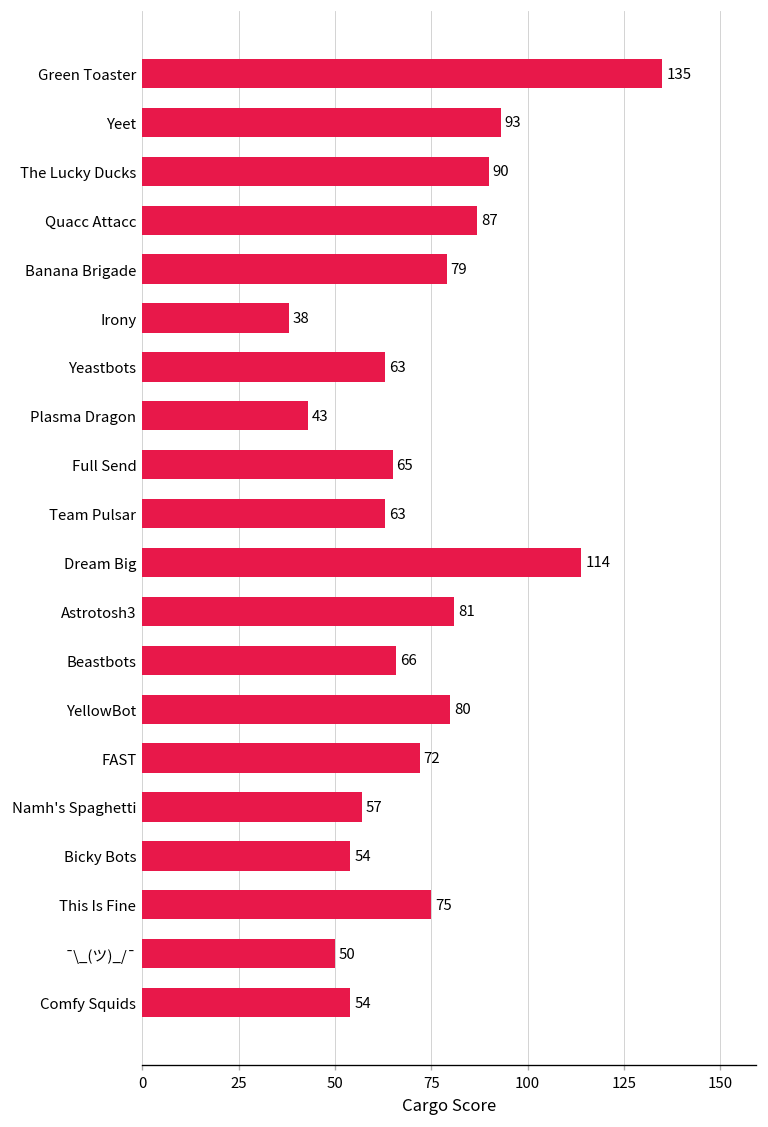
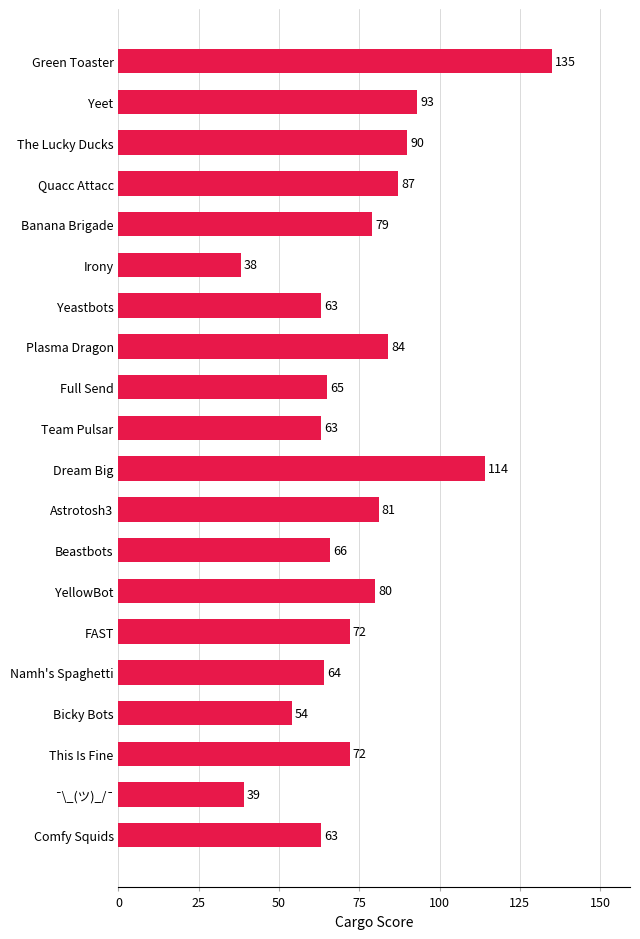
Plasma Dragon: 43 -> 84
Namh's Spaghetti: 57 -> 64
This Is Fine: 75 -> 72
¯\_(ツ)_/¯: 50 -> 39
Comfy Squids: 54 -> 63
